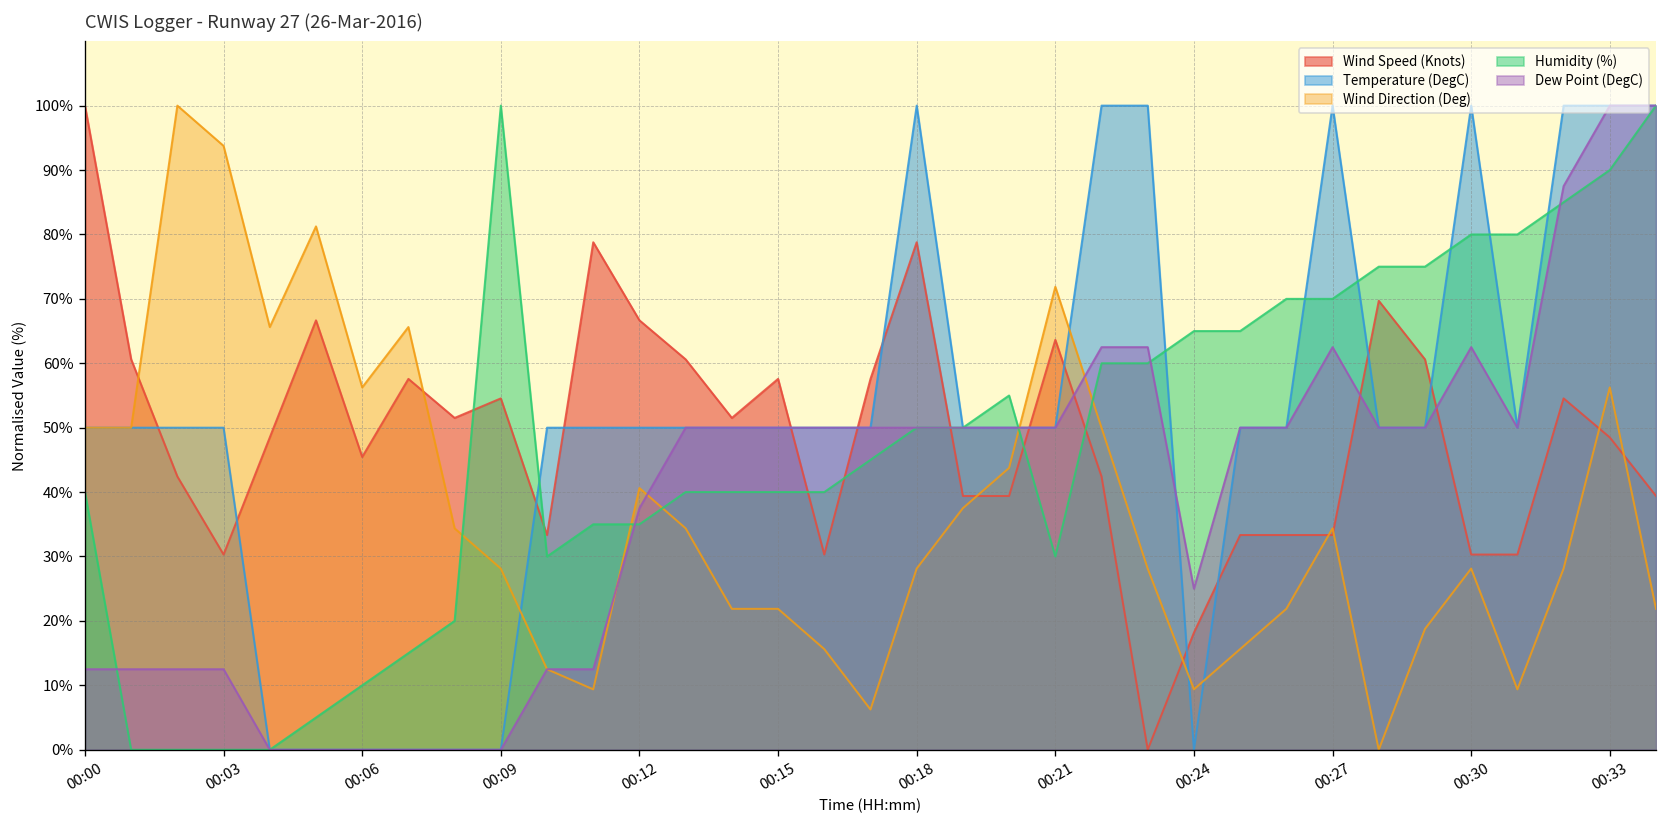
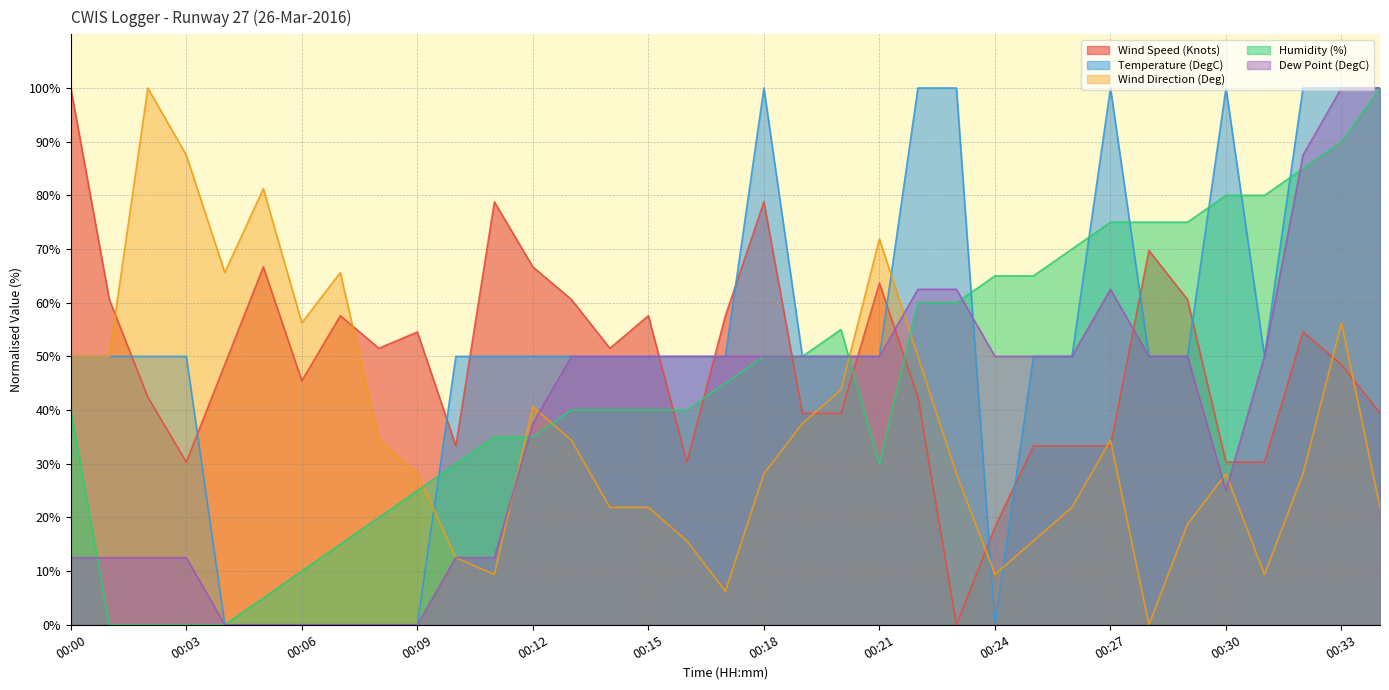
Wind Direction (Deg), 00:03: 94% -> 88%
Humidity (%), 00:09: 100% -> 25%
Dew Point (DegC), 00:24: 25% -> 50%
Humidity (%), 00:27: 70% -> 75%
Dew Point (DegC), 00:30: 63% -> 25%
